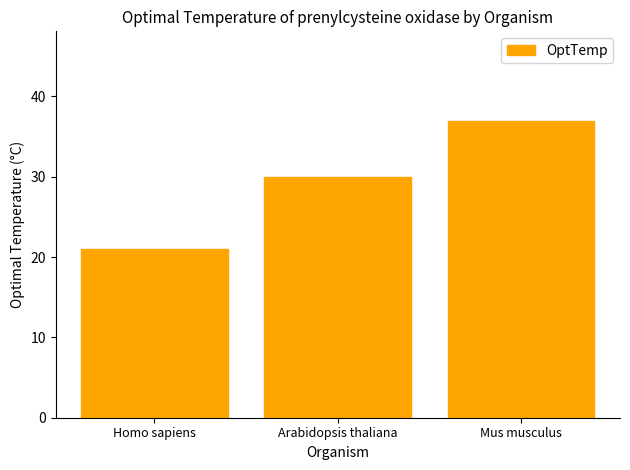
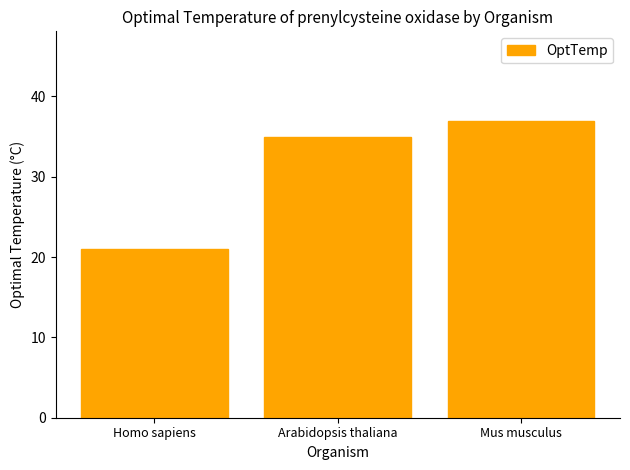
Arabidopsis thaliana: 30 -> 35
